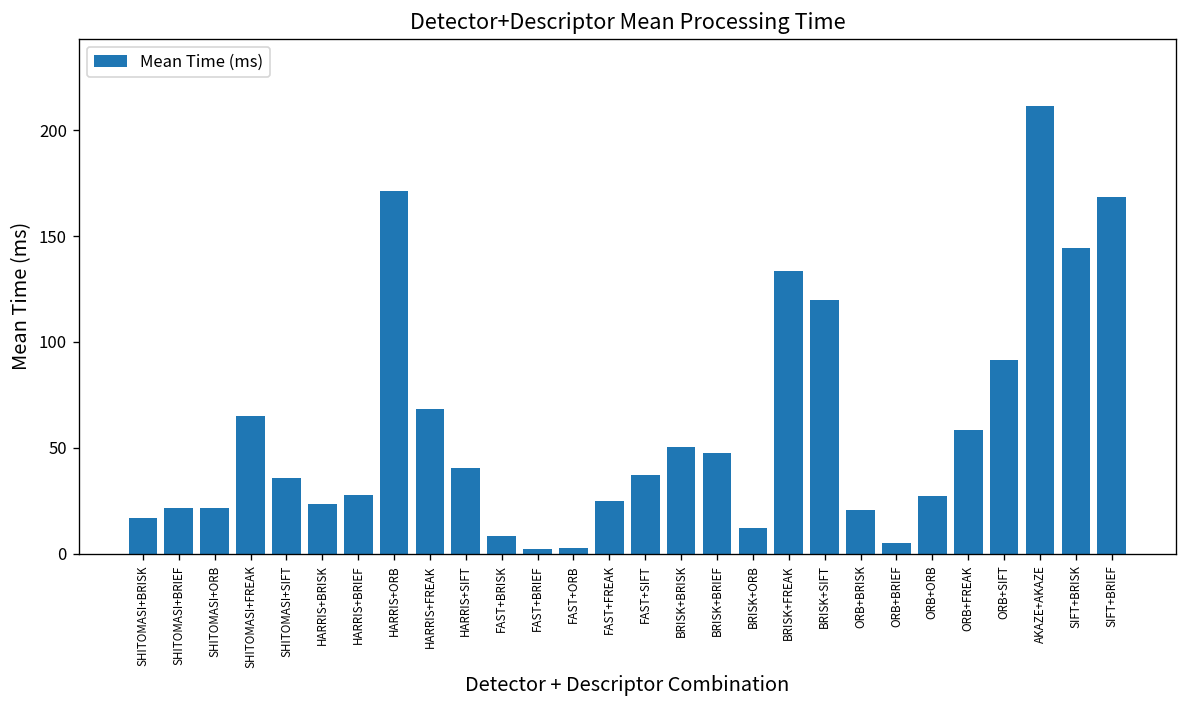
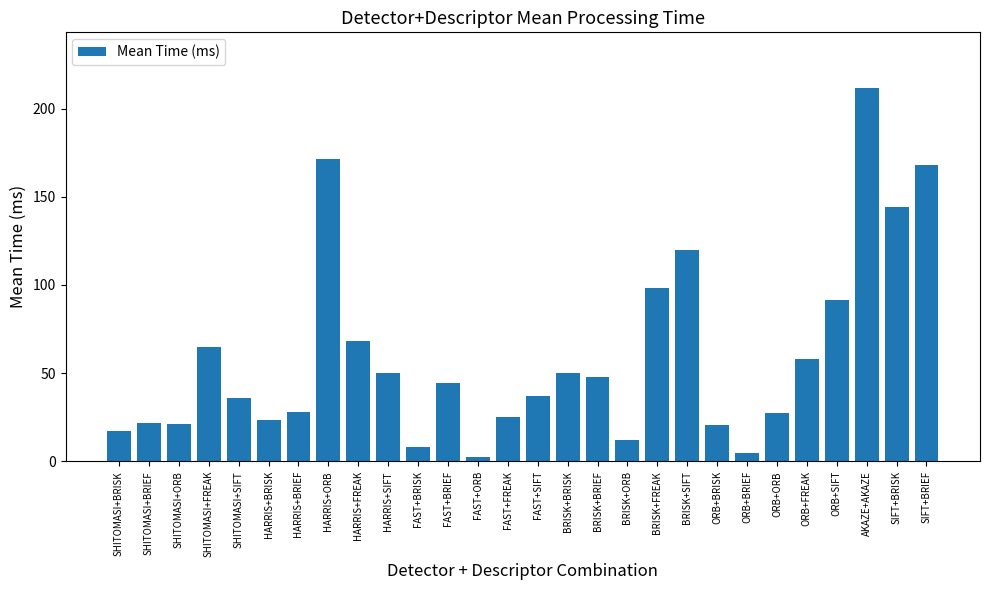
HARRIS+SIFT: 40 -> 50
FAST+BRIEF: 2 -> 44
BRISK+FREAK: 134 -> 98
